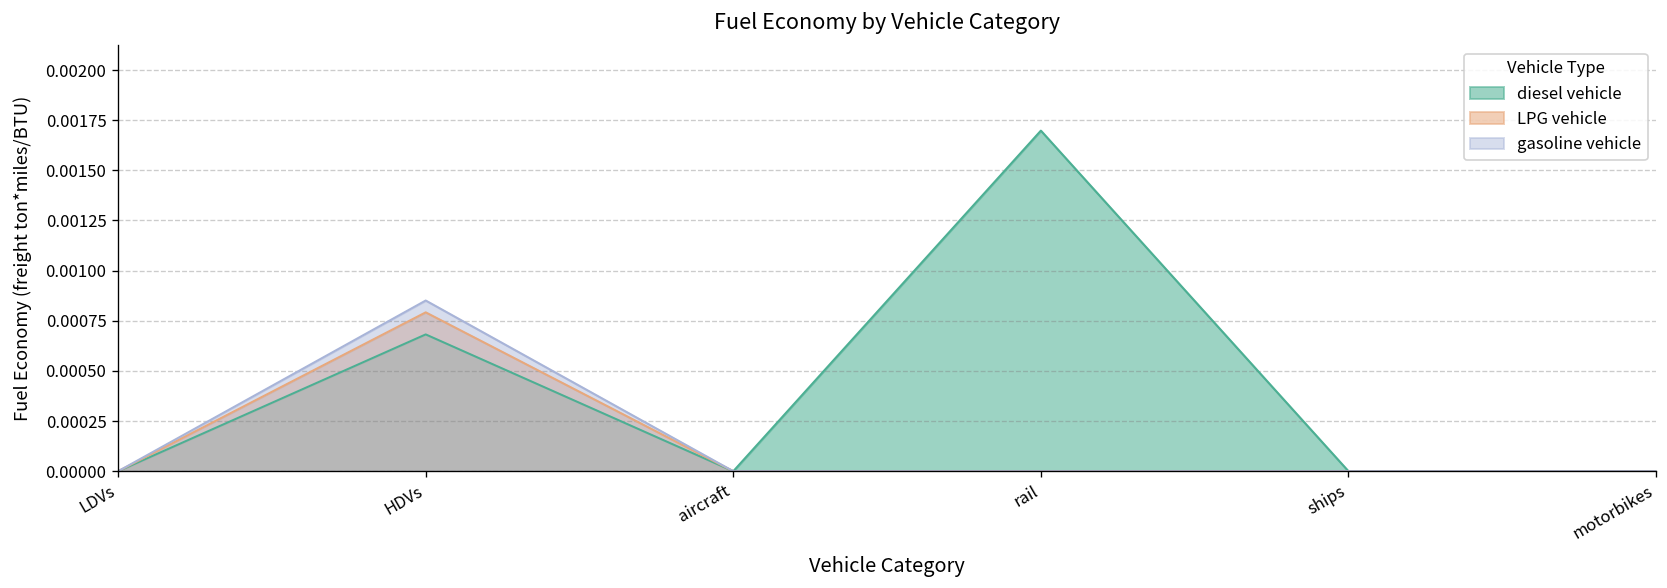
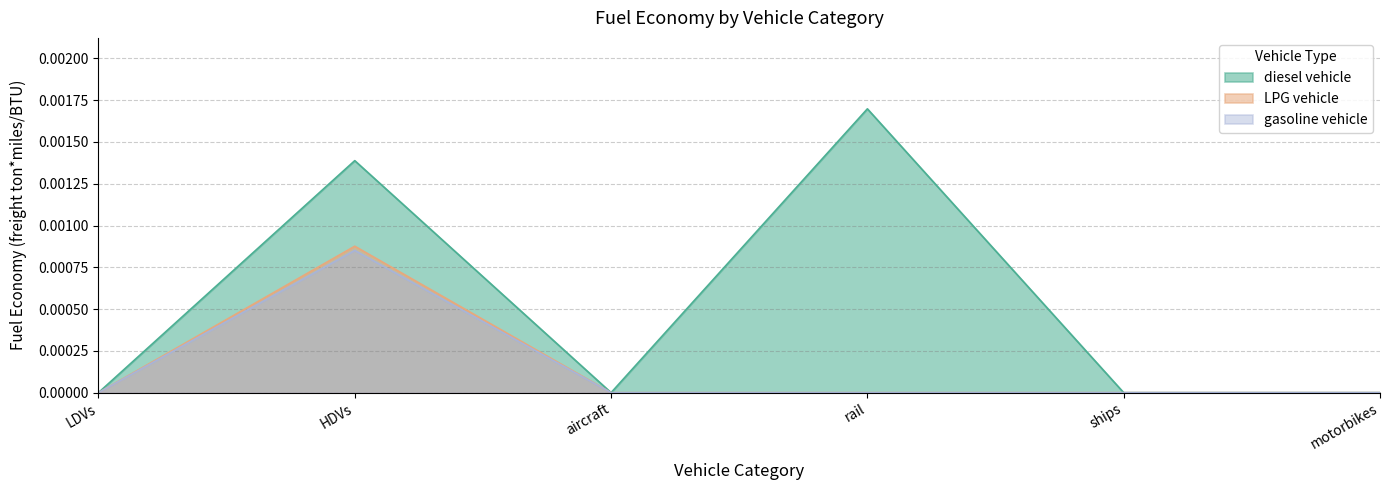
diesel vehicle, HDVs: 0.00068 -> 0.00139
LPG vehicle, HDVs: 0.00079 -> 0.00088
